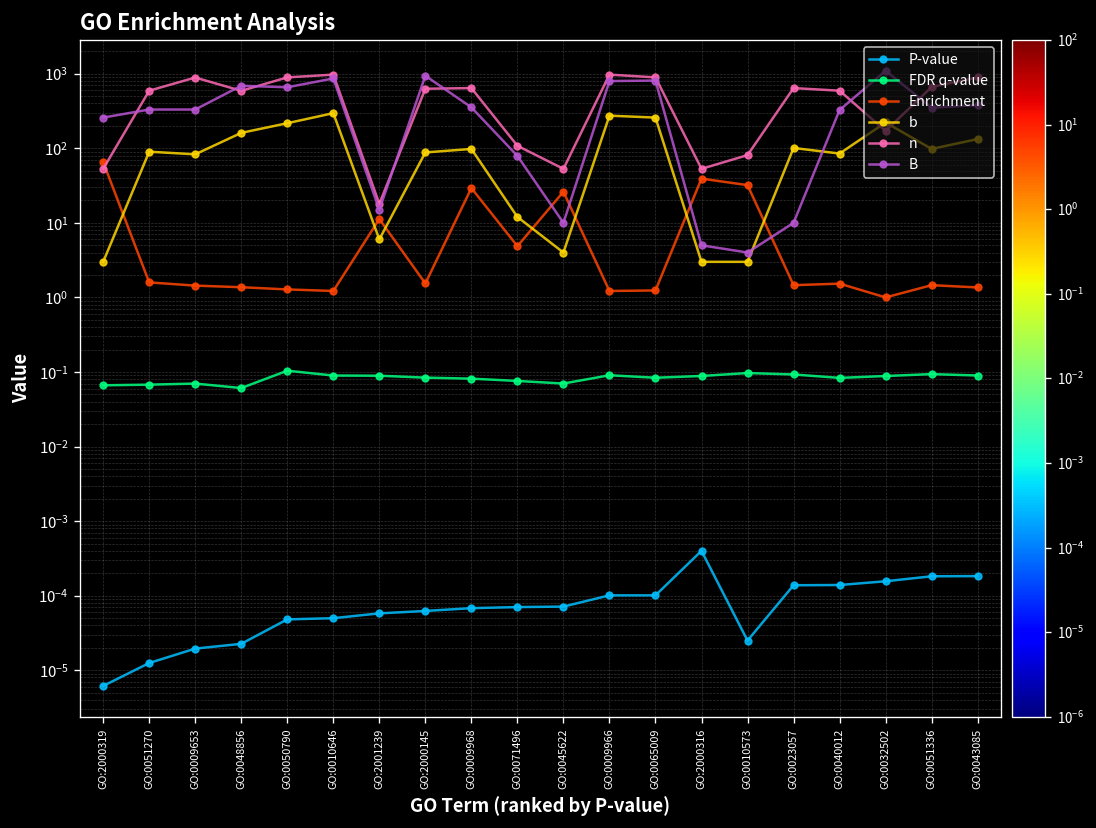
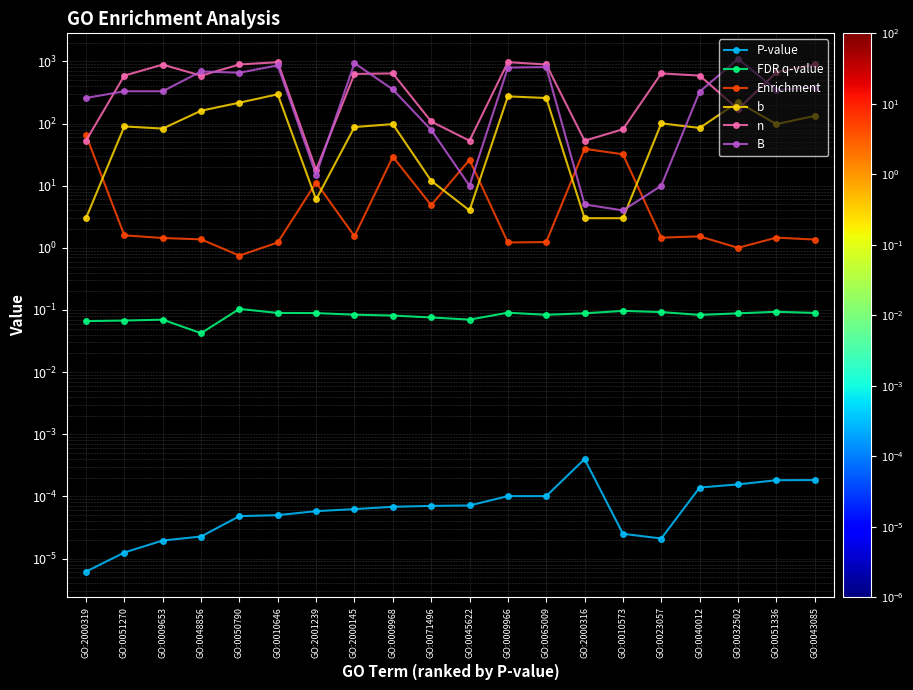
FDR q-value, GO:0048856: 0.06 -> 0.04
Enrichment, GO:0050790: 1.3 -> 0.8
P-value, GO:0023057: 0.00014 -> 0.000021
